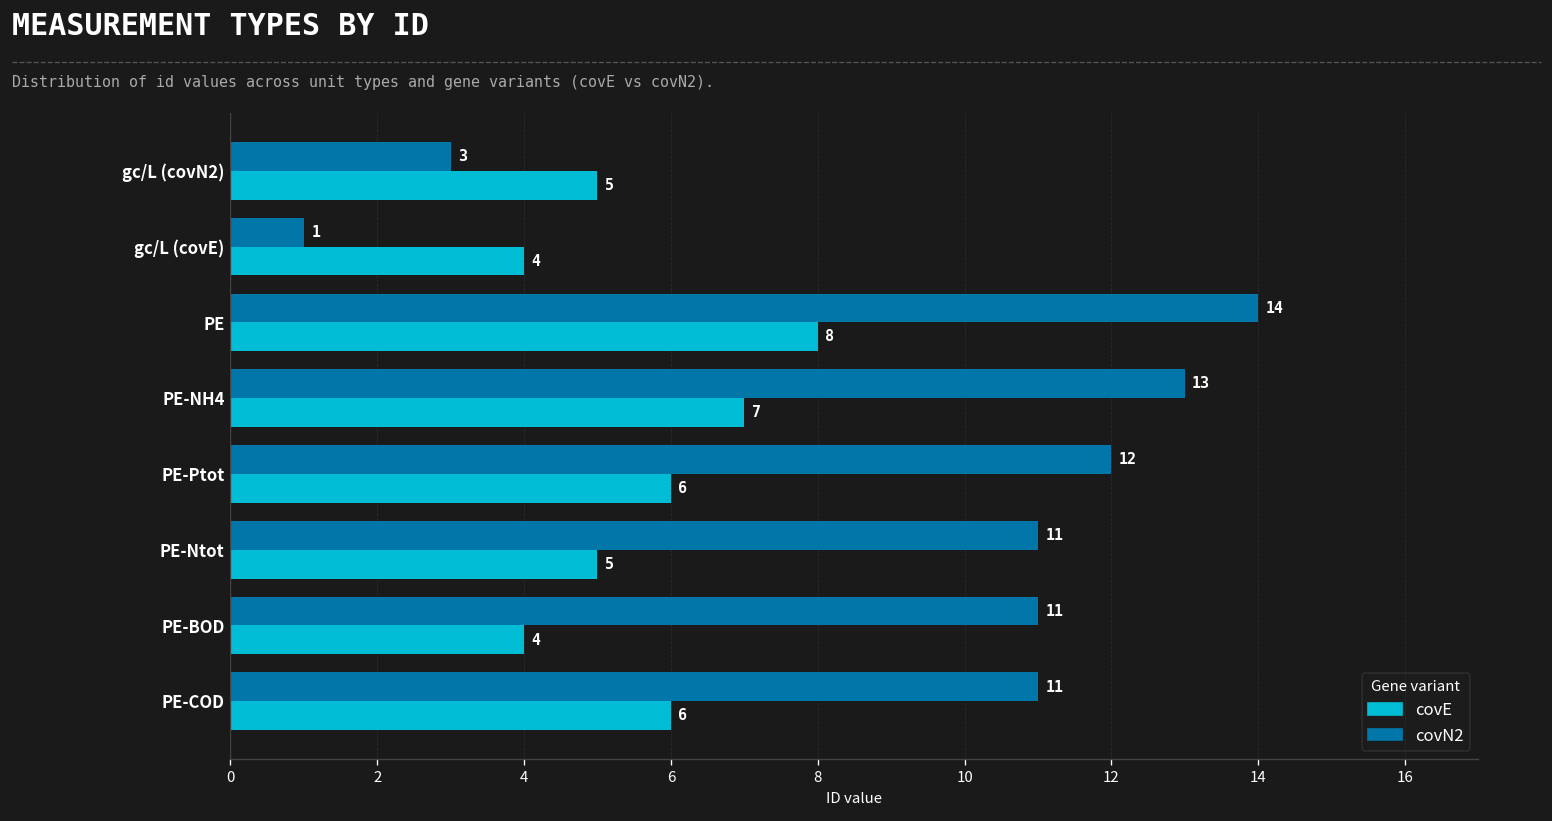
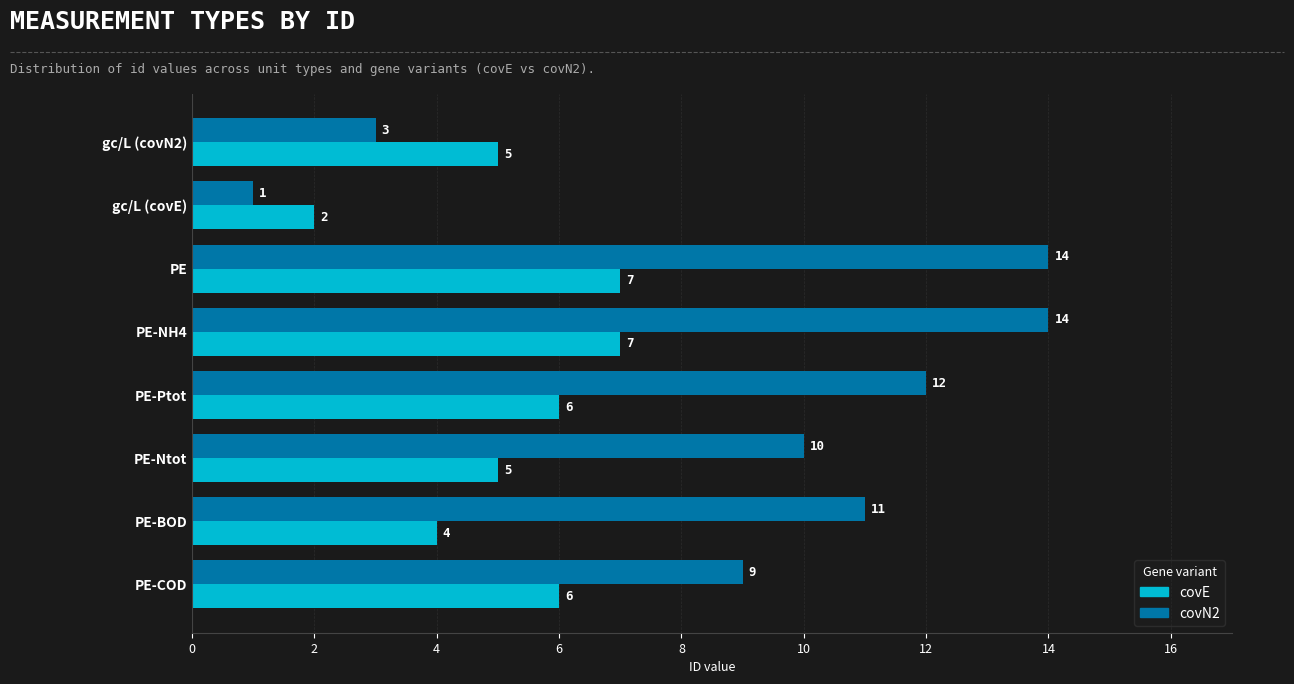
covE, gc/L (covE): 4 -> 2
covE, PE: 8 -> 7
covN2, PE-NH4: 13 -> 14
covN2, PE-Ntot: 11 -> 10
covN2, PE-COD: 11 -> 9
